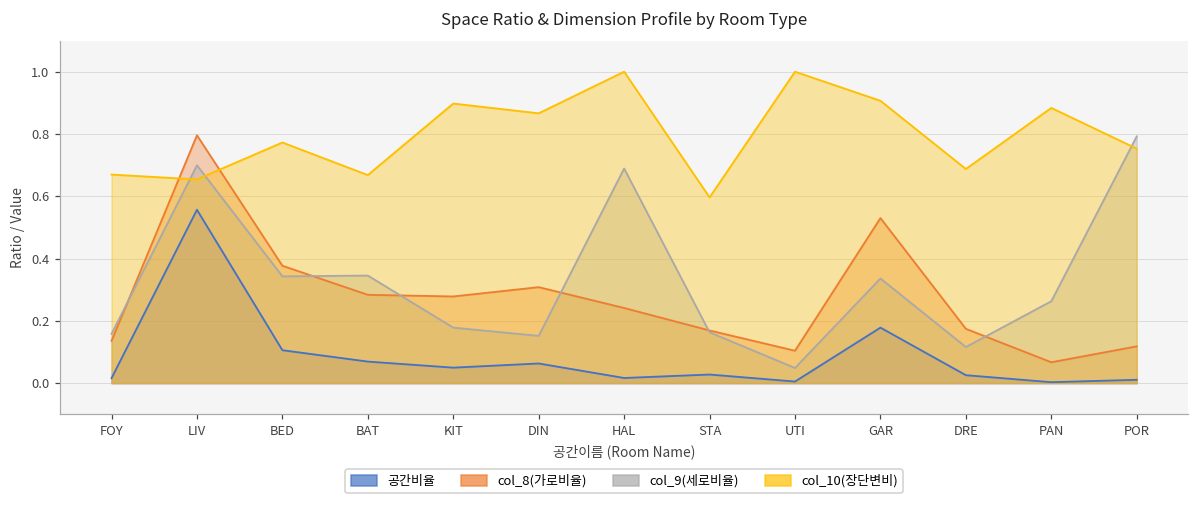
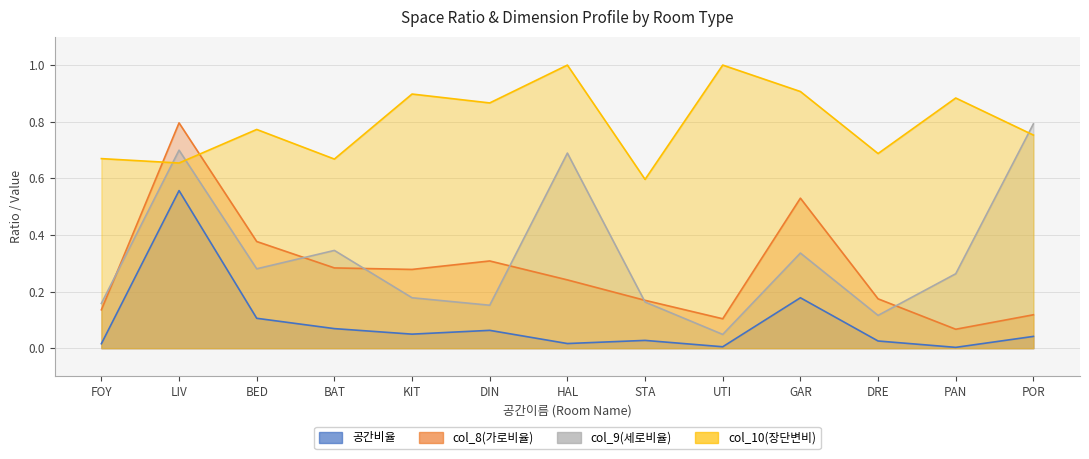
col_9(세로비율), BED: 0.34 -> 0.28
공간비율, POR: 0.01 -> 0.04
